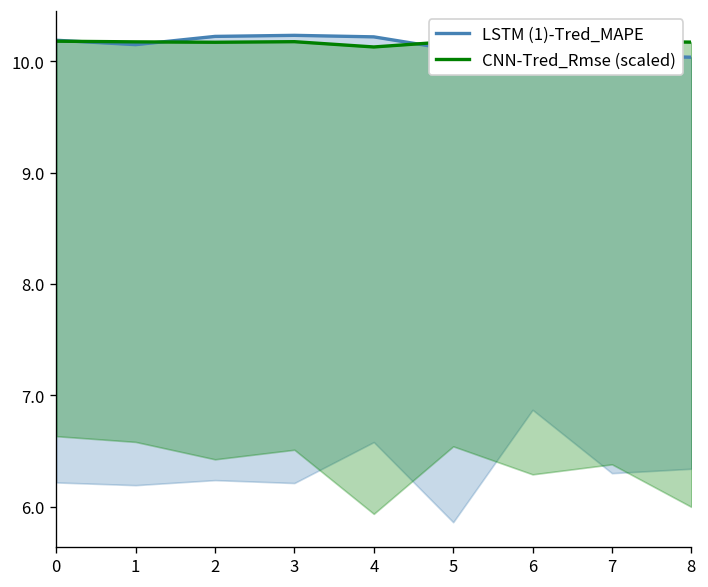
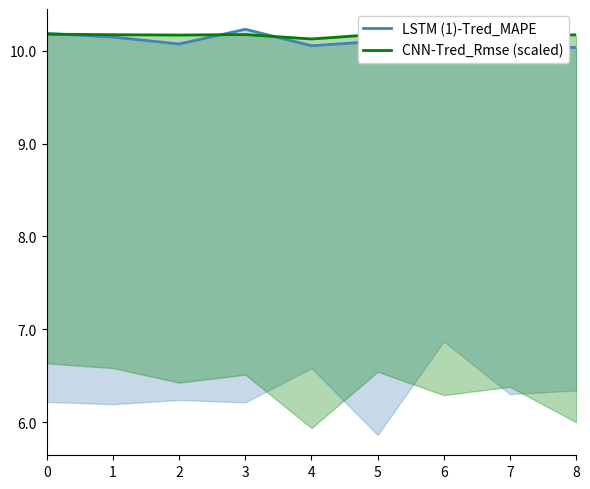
LSTM (1)-Tred_MAPE, 2: 10.2 -> 10.1
LSTM (1)-Tred_MAPE, 4: 10.2 -> 10.1
